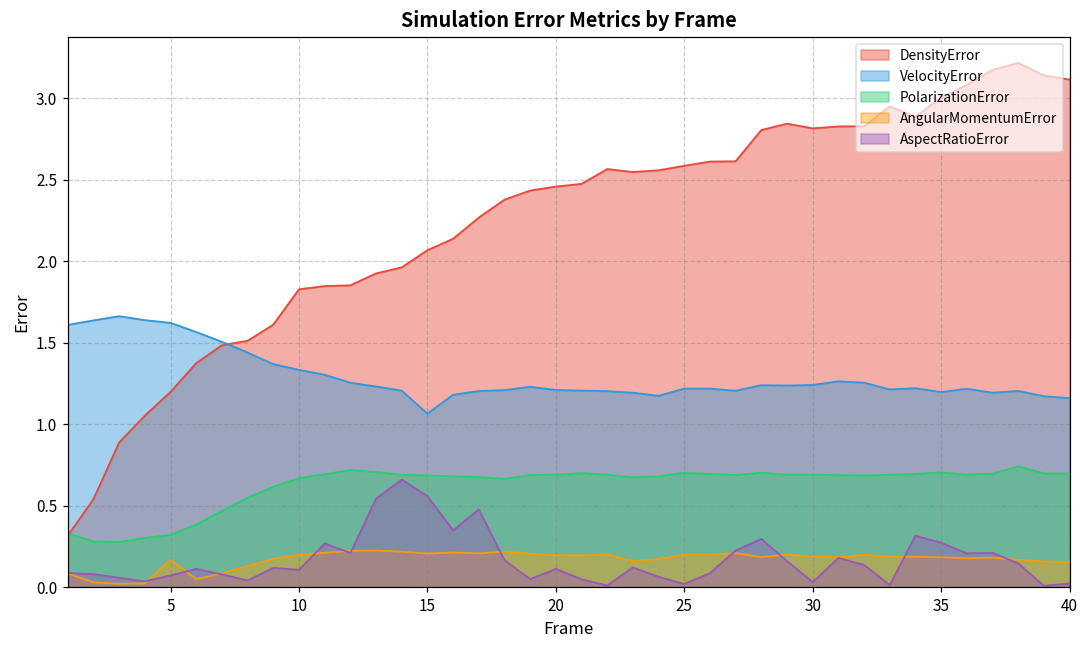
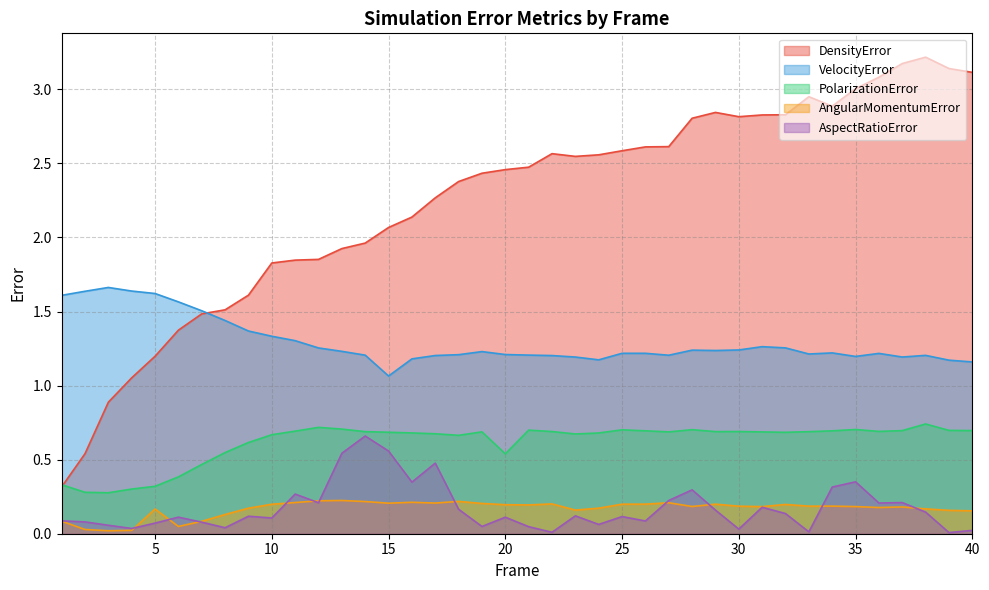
PolarizationError, 20: 0.69 -> 0.54
AspectRatioError, 25: 0.02 -> 0.12
AspectRatioError, 35: 0.27 -> 0.35
